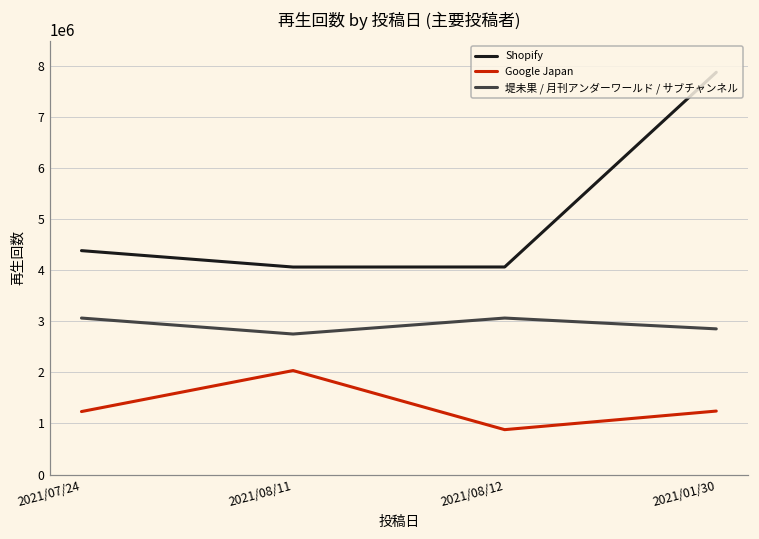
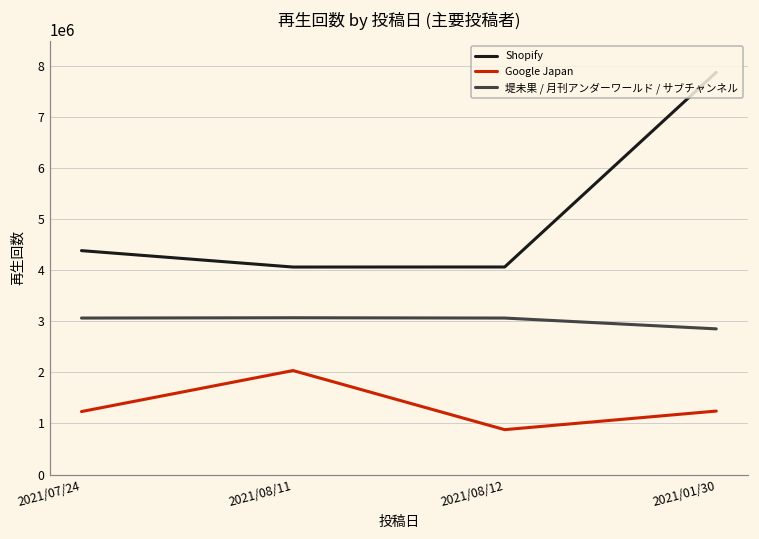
堤未果 / 月刊アンダーワールド / サブチャンネル, 2021/08/11: 2800000 -> 3100000
